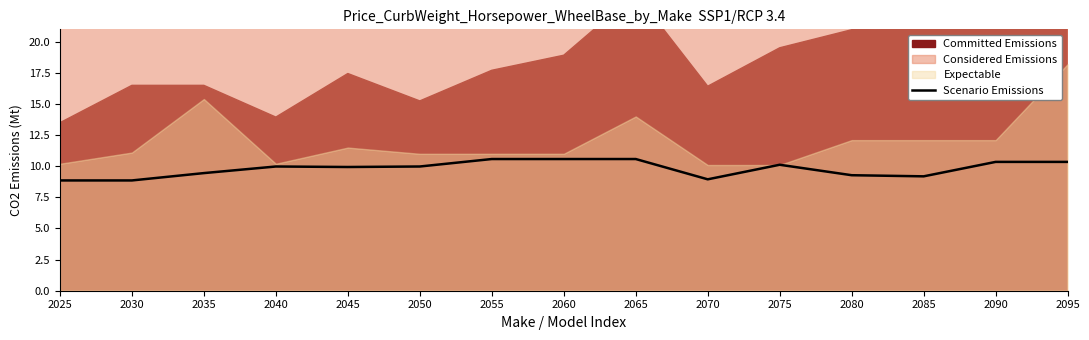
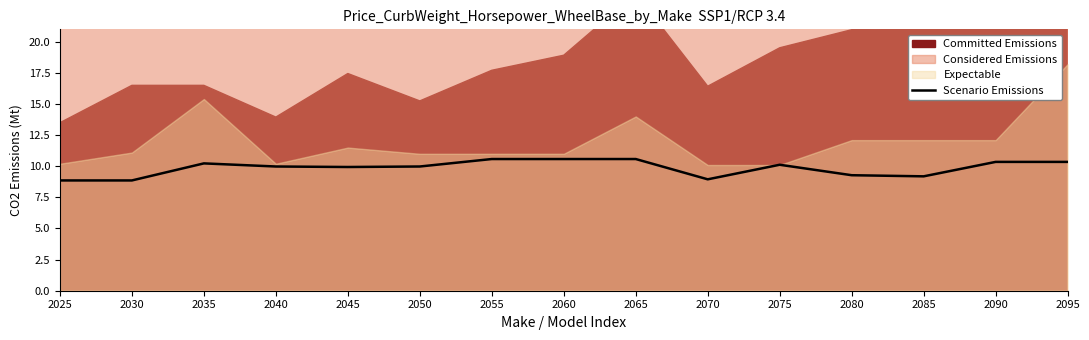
Scenario Emissions, 2035: 9.5 -> 10.2
